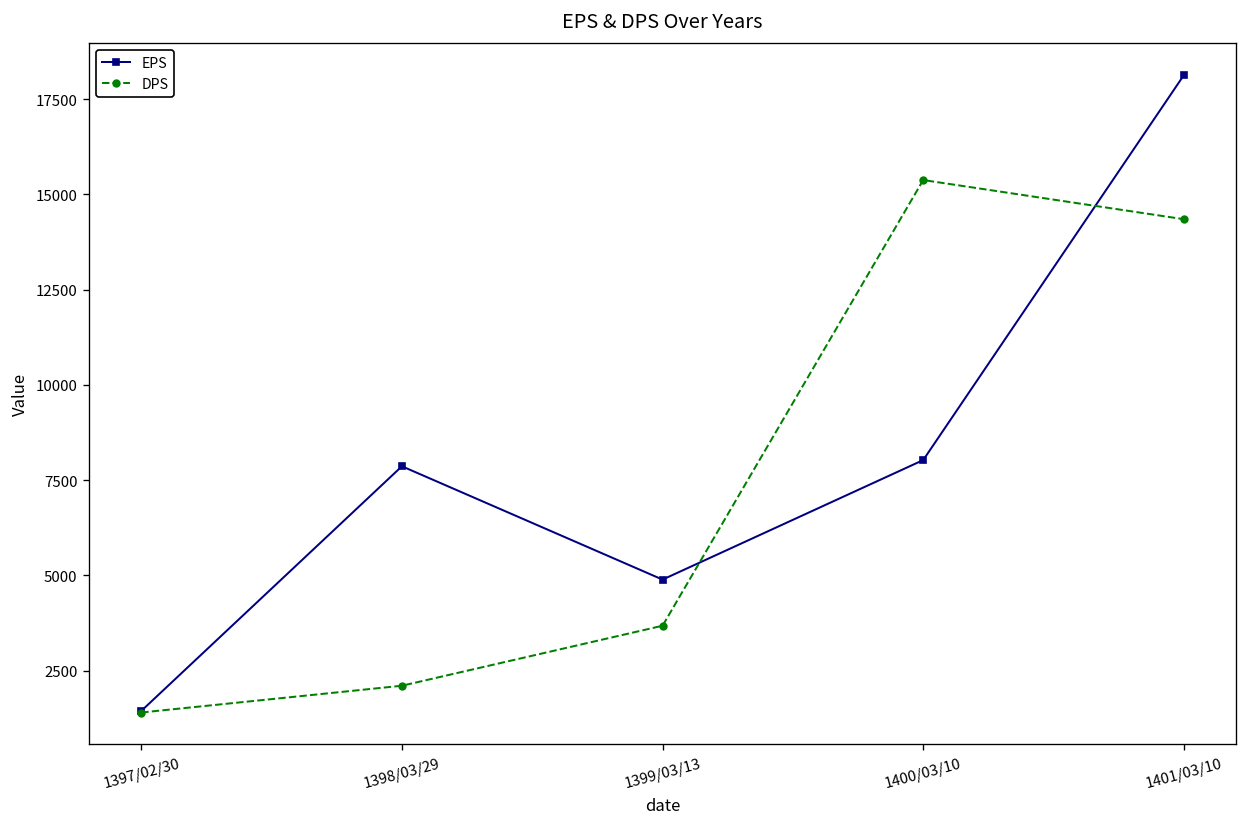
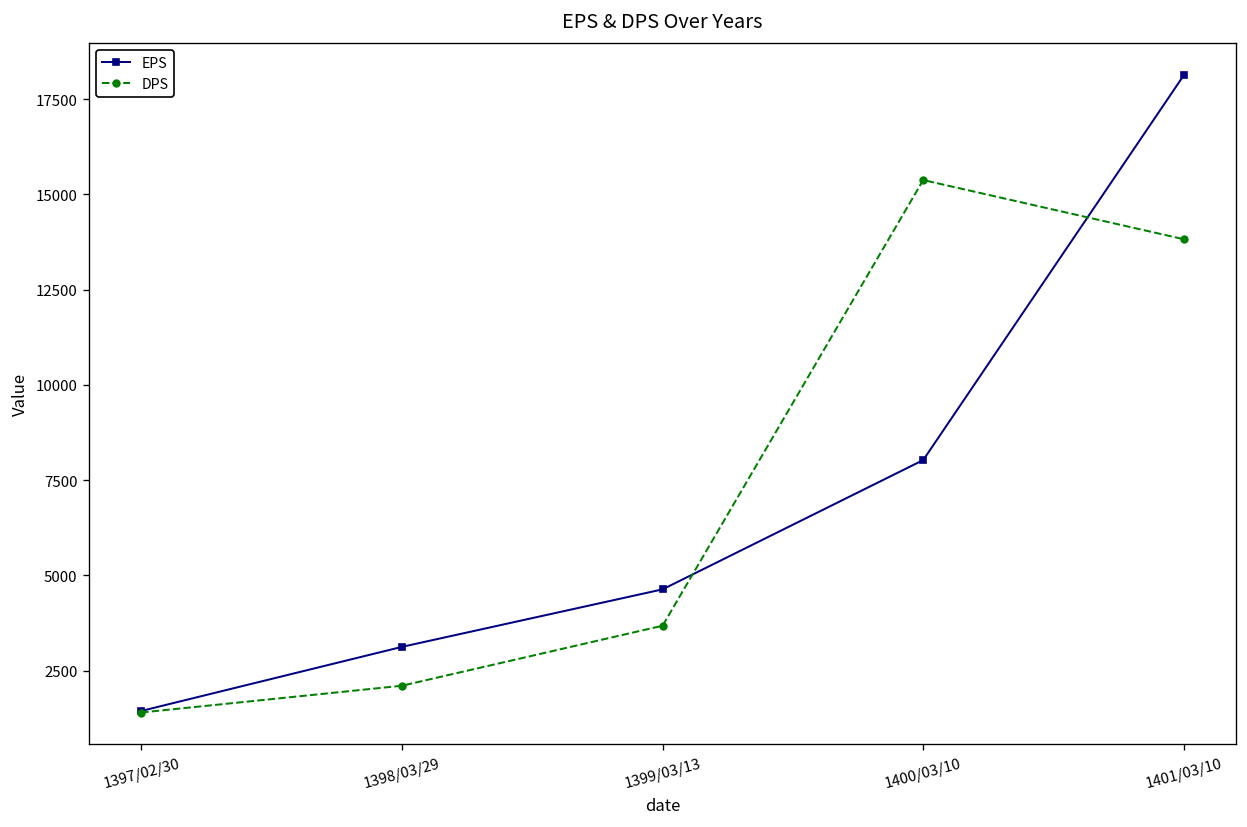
EPS, 1398/03/29: 7900 -> 3100
EPS, 1399/03/13: 4900 -> 4600
DPS, 1401/03/10: 14400 -> 13800
